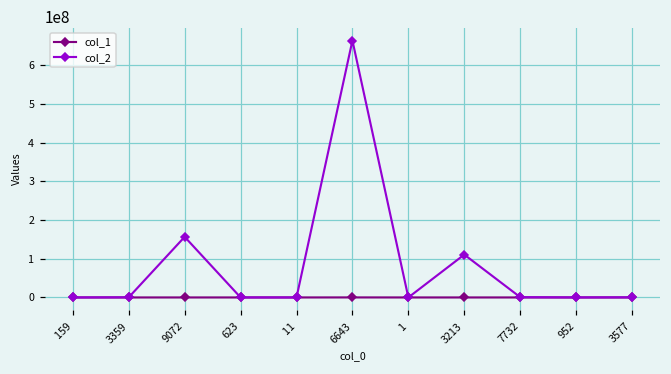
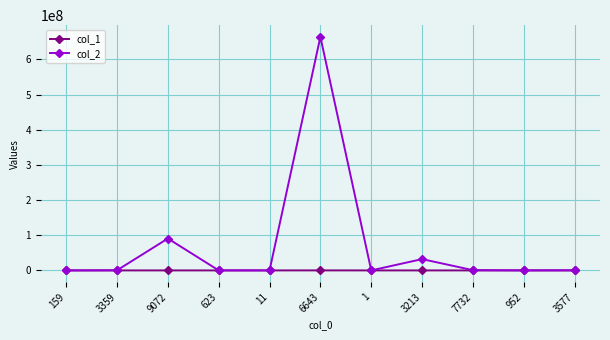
col_2, 9072: 160000000 -> 90000000
col_2, 3213: 110000000 -> 30000000
